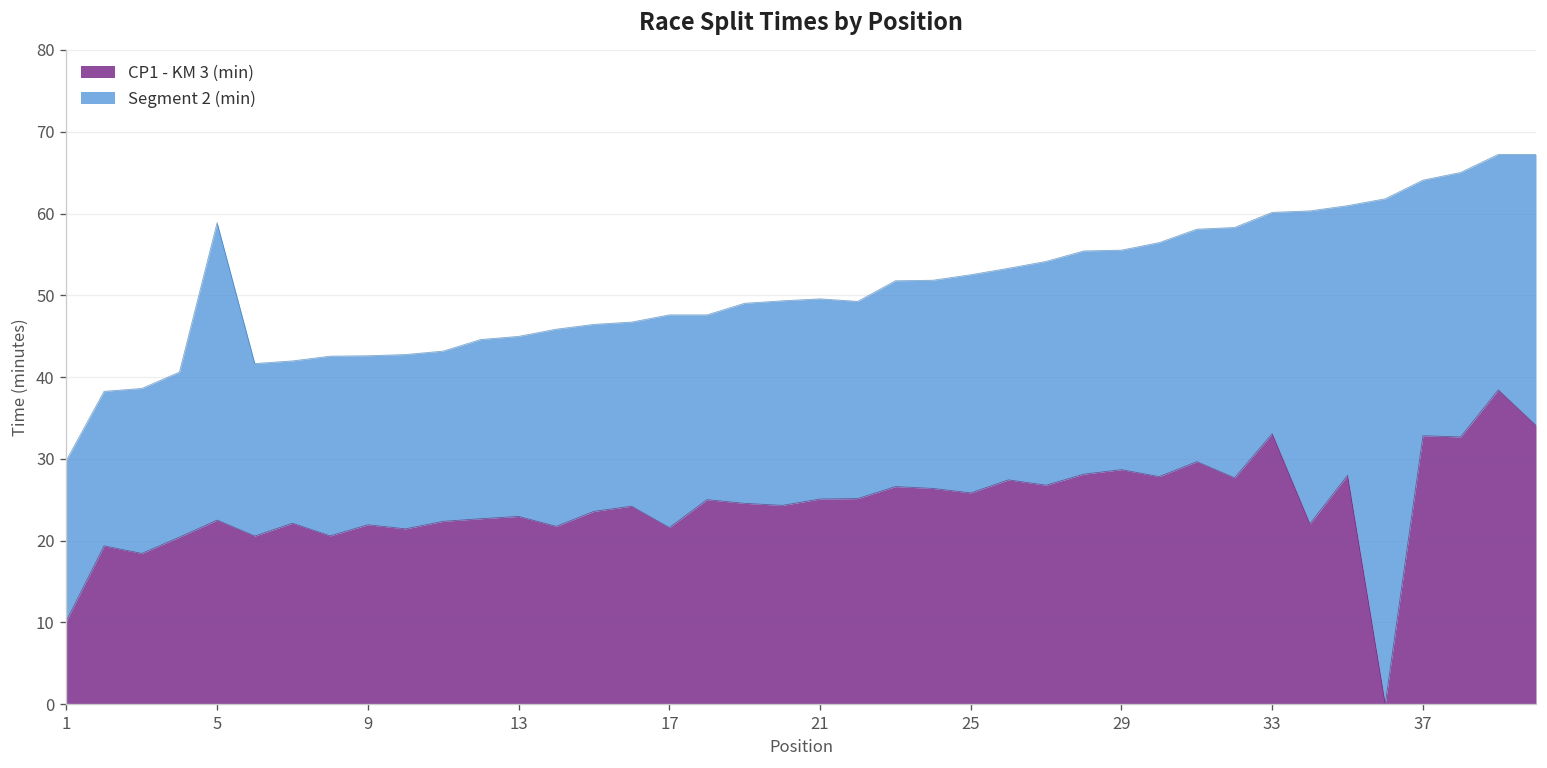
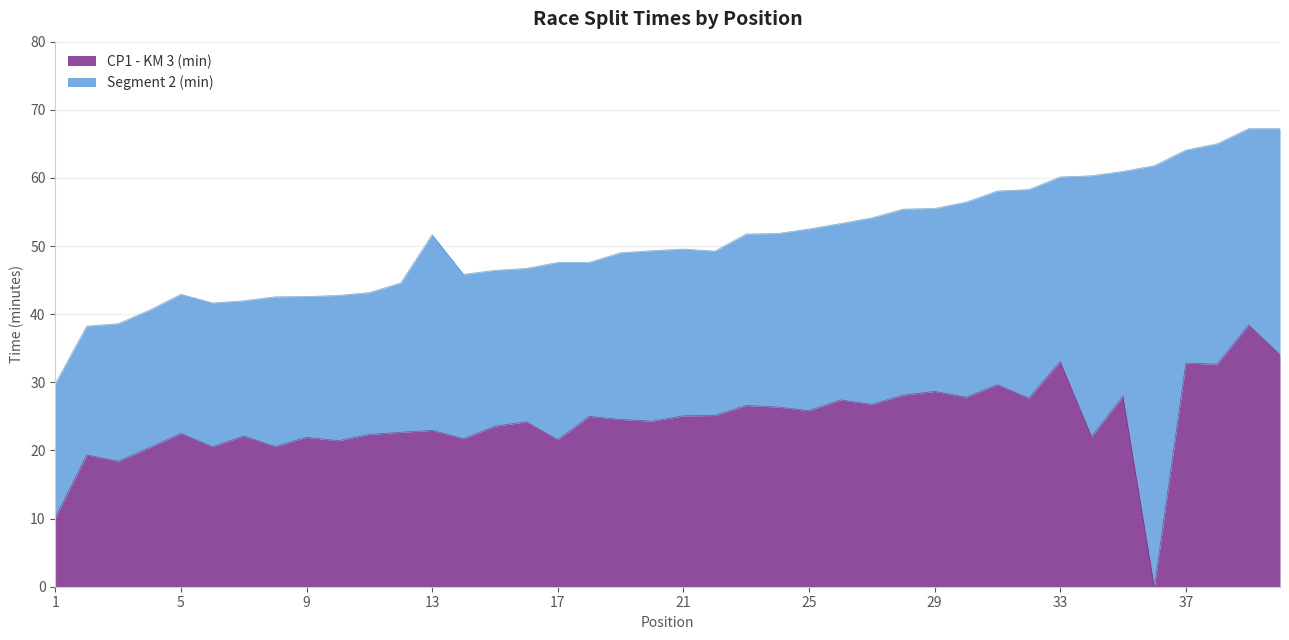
Segment 2 (min), 5: 36 -> 20
Segment 2 (min), 13: 22 -> 29
